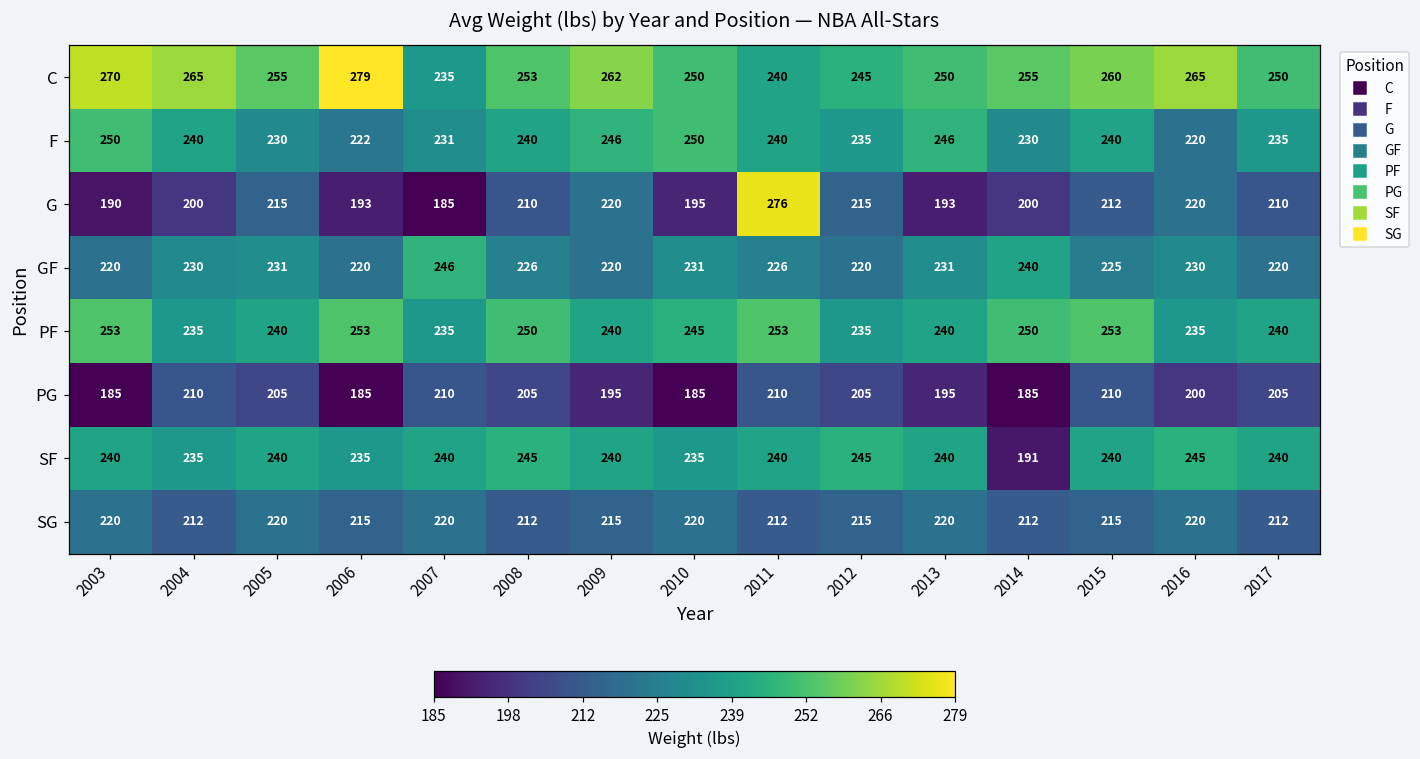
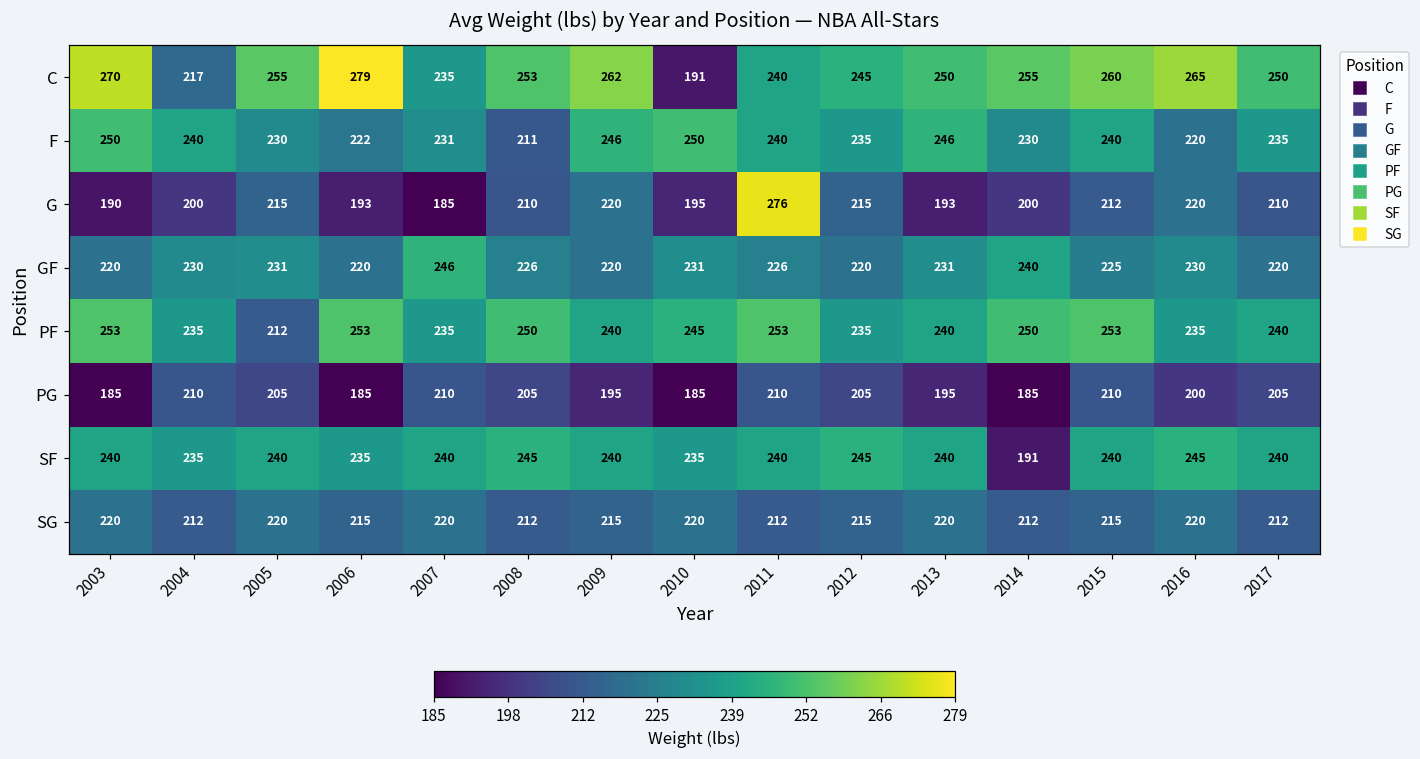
C, 2004: 265 -> 217
C, 2010: 250 -> 191
F, 2008: 240 -> 211
PF, 2005: 240 -> 212
